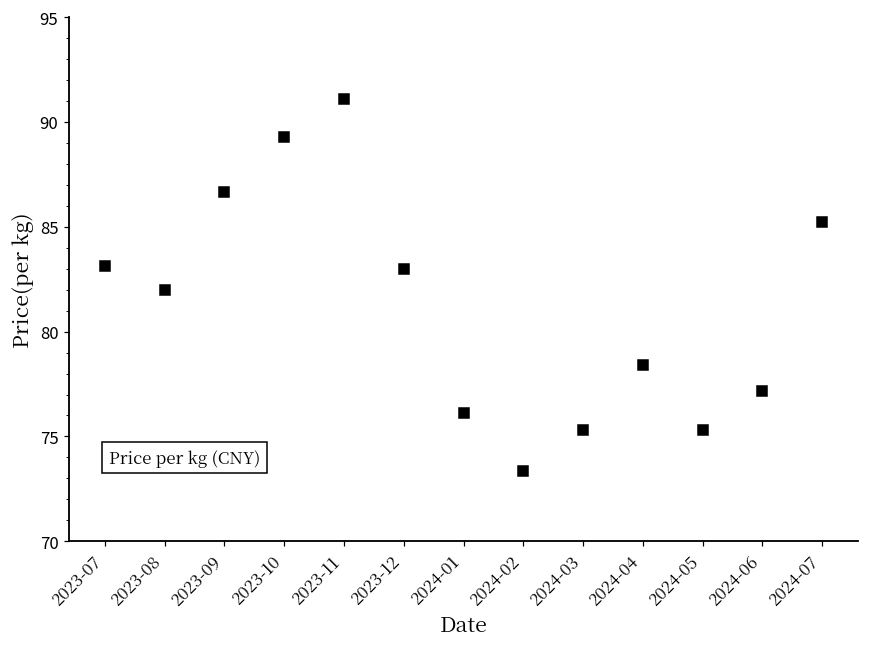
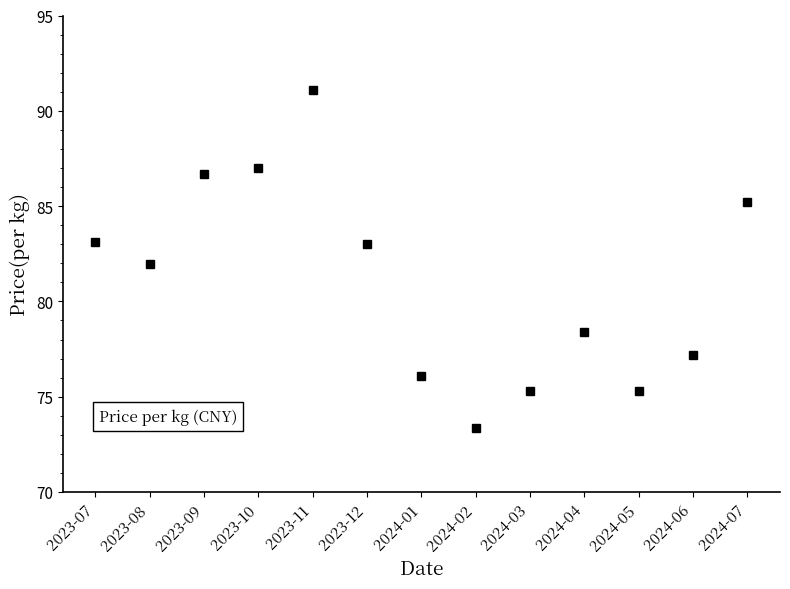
2023-10: 89.3 -> 87.0
